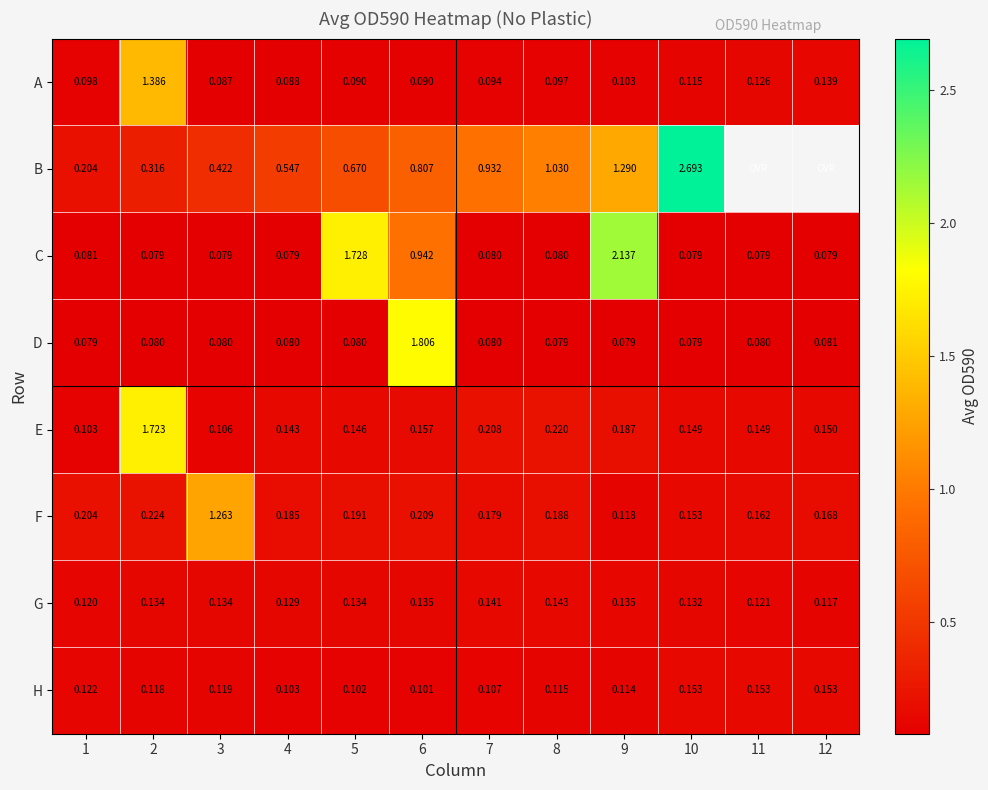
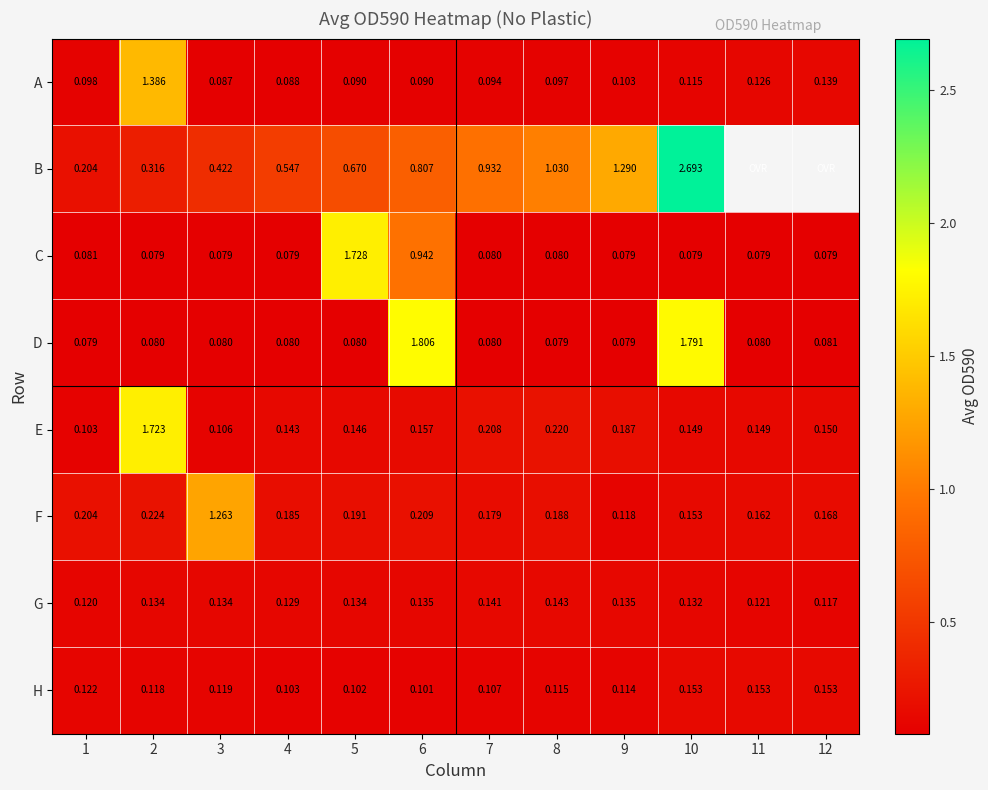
C, 9: 2.137 -> 0.079
D, 10: 0.079 -> 1.791
